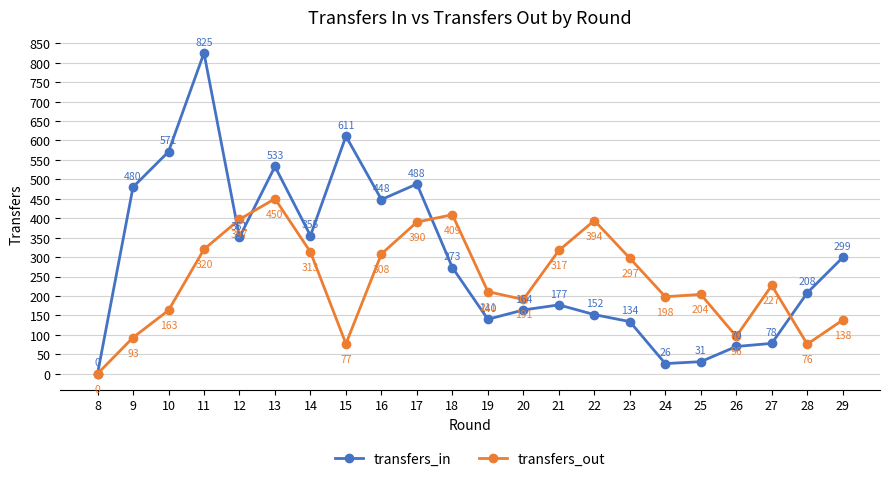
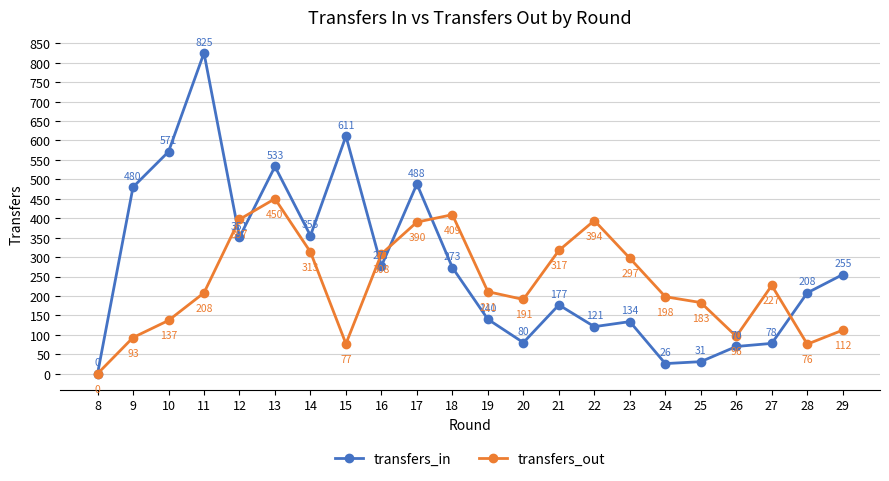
transfers_out, 10: 163 -> 137
transfers_out, 11: 320 -> 208
transfers_in, 16: 448 -> 277
transfers_in, 20: 164 -> 80
transfers_in, 22: 152 -> 121
transfers_out, 25: 204 -> 183
transfers_in, 29: 299 -> 255
transfers_out, 29: 138 -> 112
